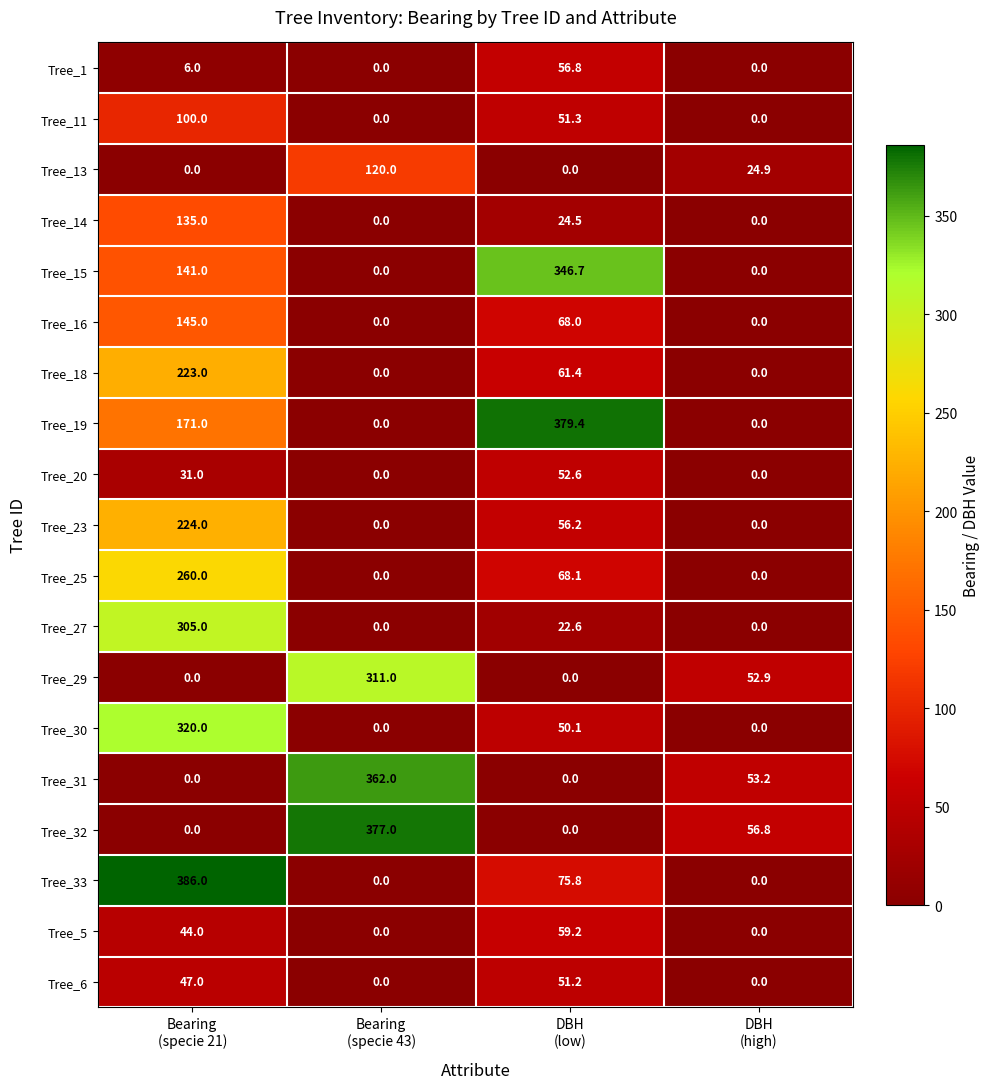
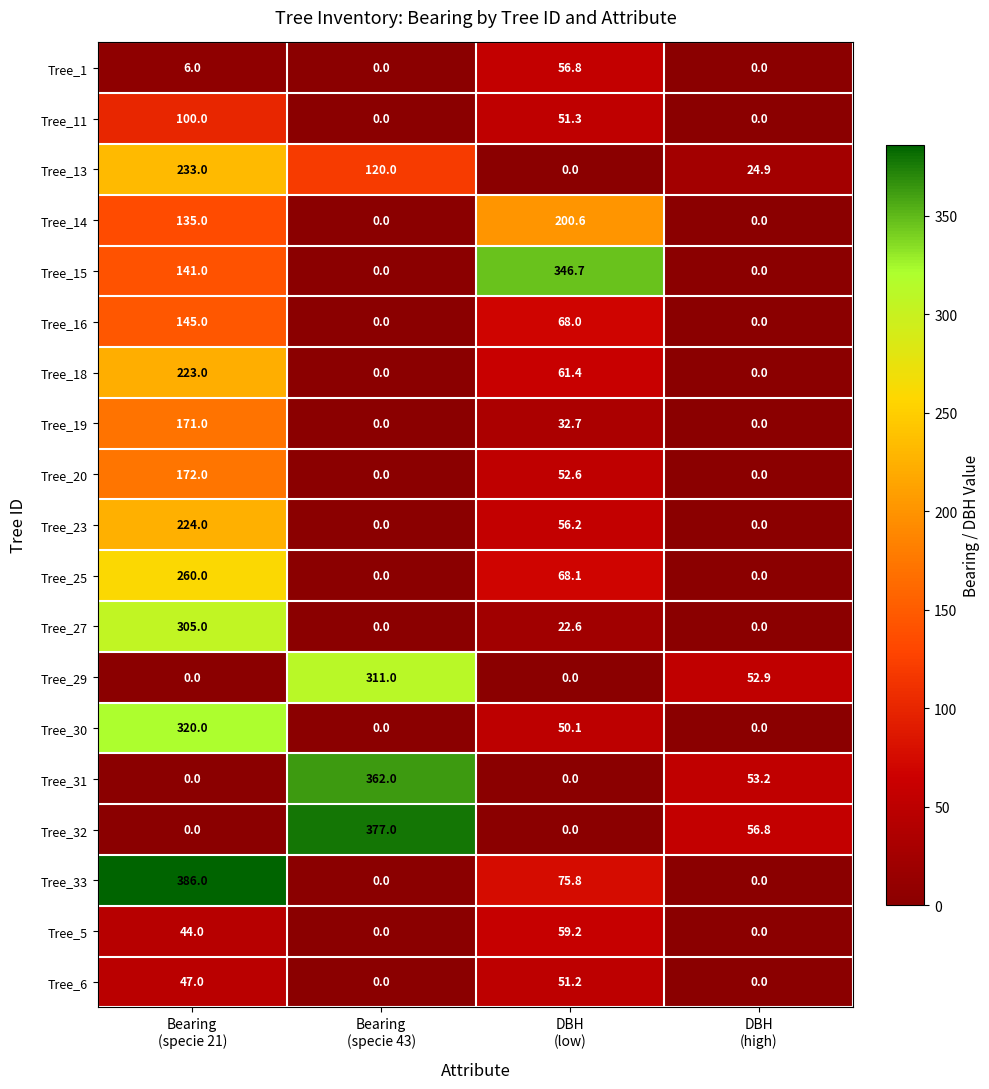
Tree_13, Bearing (specie 21): 0.0 -> 233.0
Tree_14, DBH (low): 24.5 -> 200.6
Tree_19, DBH (low): 379.4 -> 32.7
Tree_20, Bearing (specie 21): 31.0 -> 172.0
